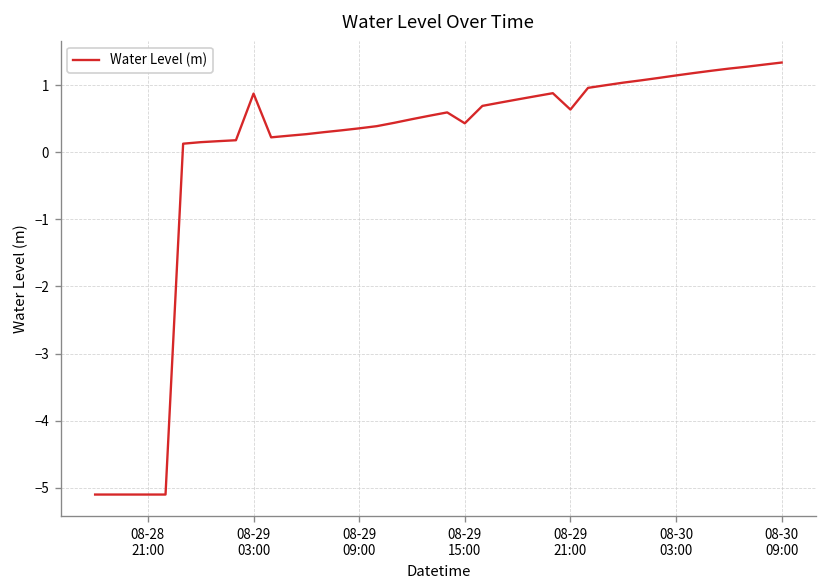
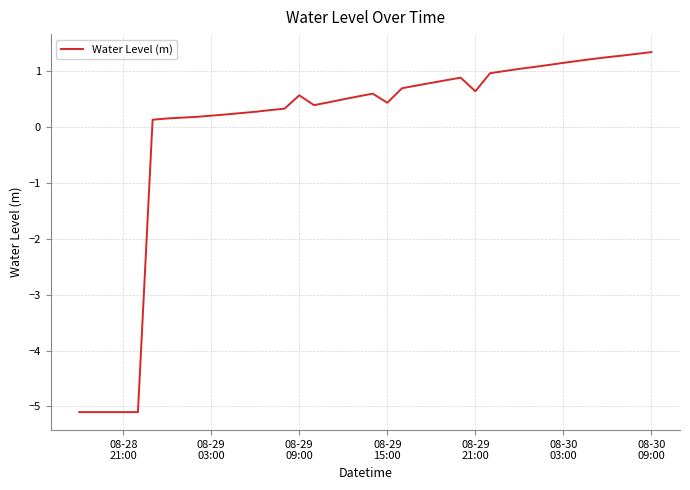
08-29 03:00: 0.9 -> 0.2
08-29 09:00: 0.4 -> 0.6
